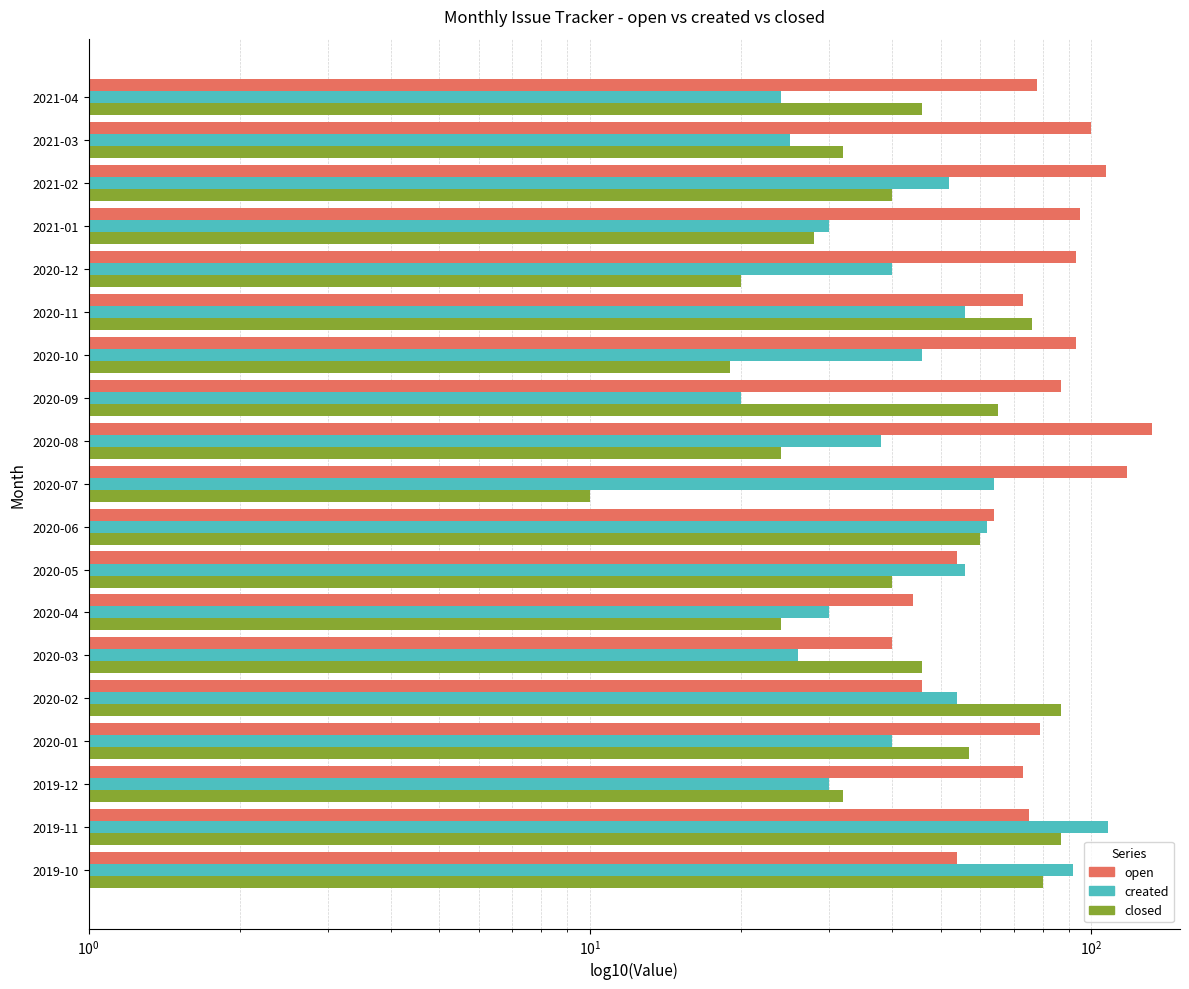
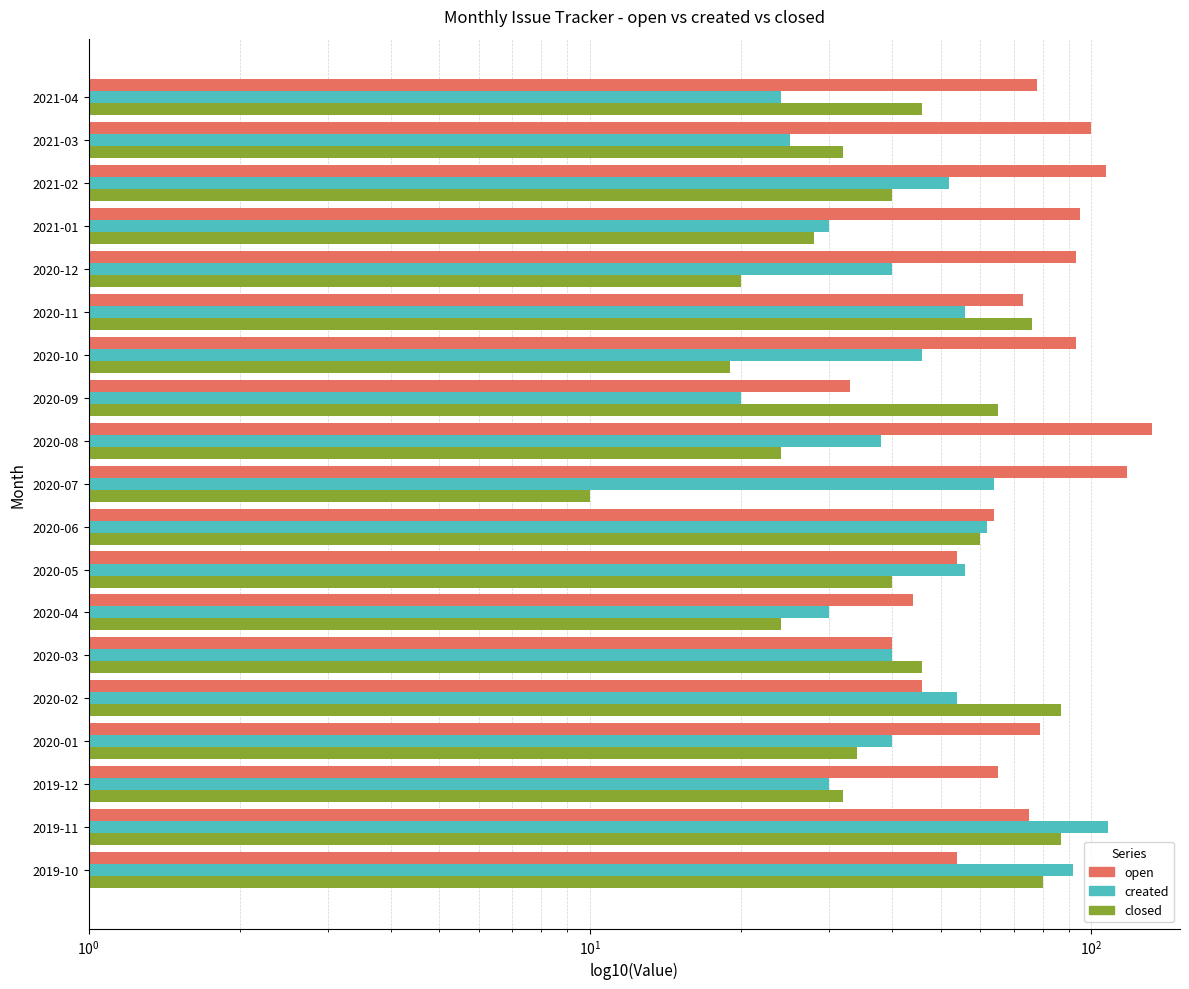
open, 2020-09: 87 -> 33
created, 2020-03: 26 -> 40
closed, 2020-01: 57 -> 34
open, 2019-12: 73 -> 65
